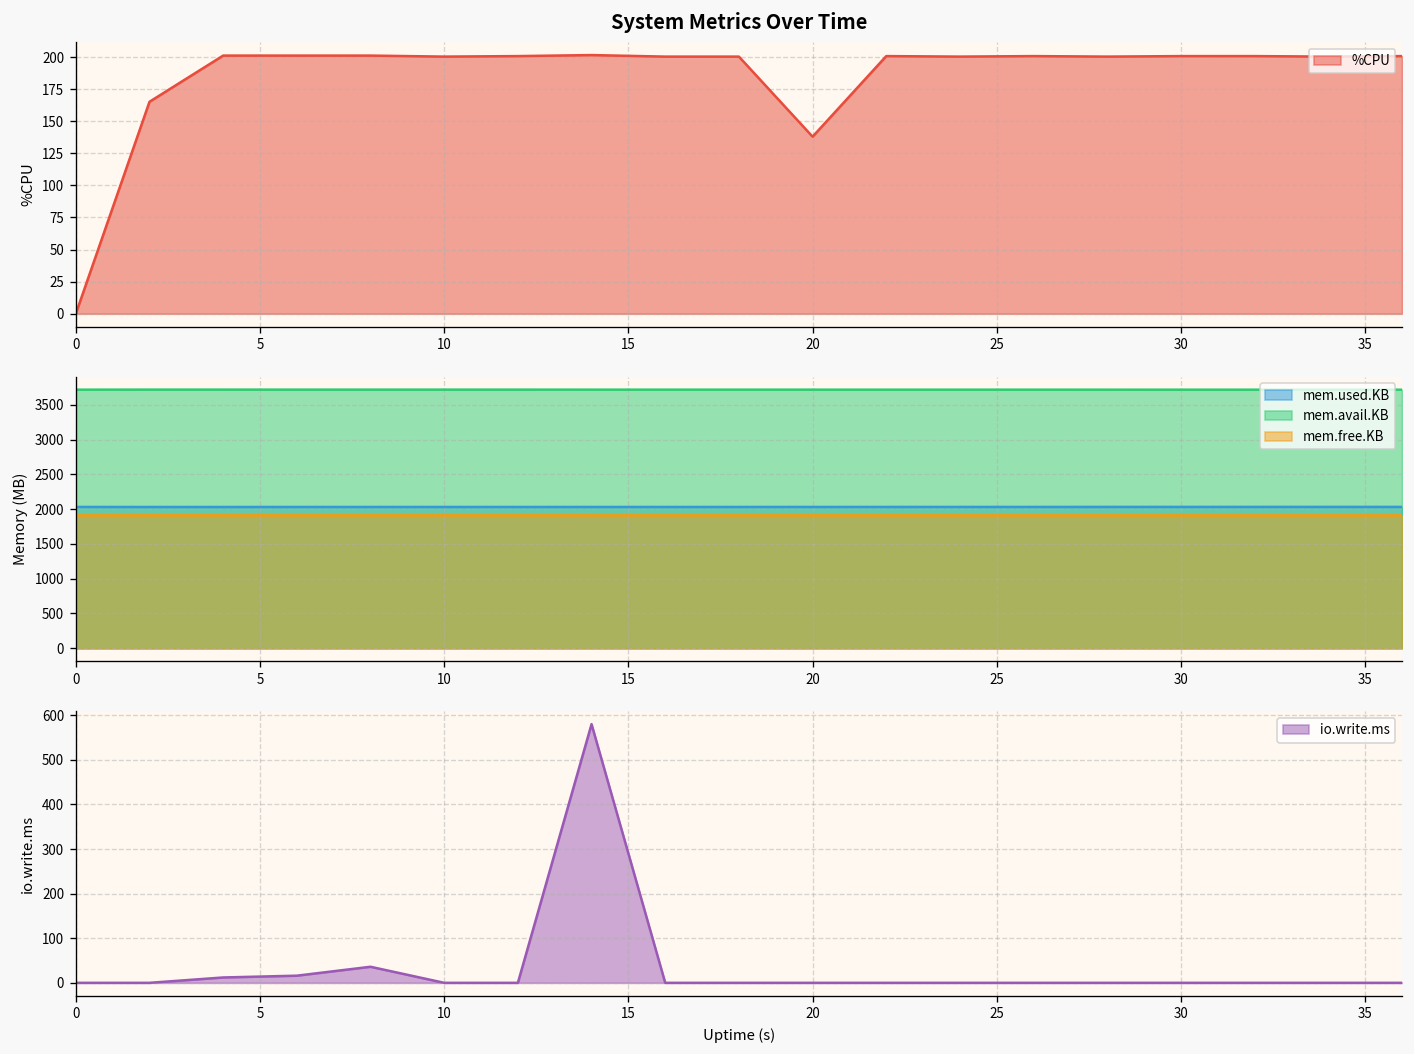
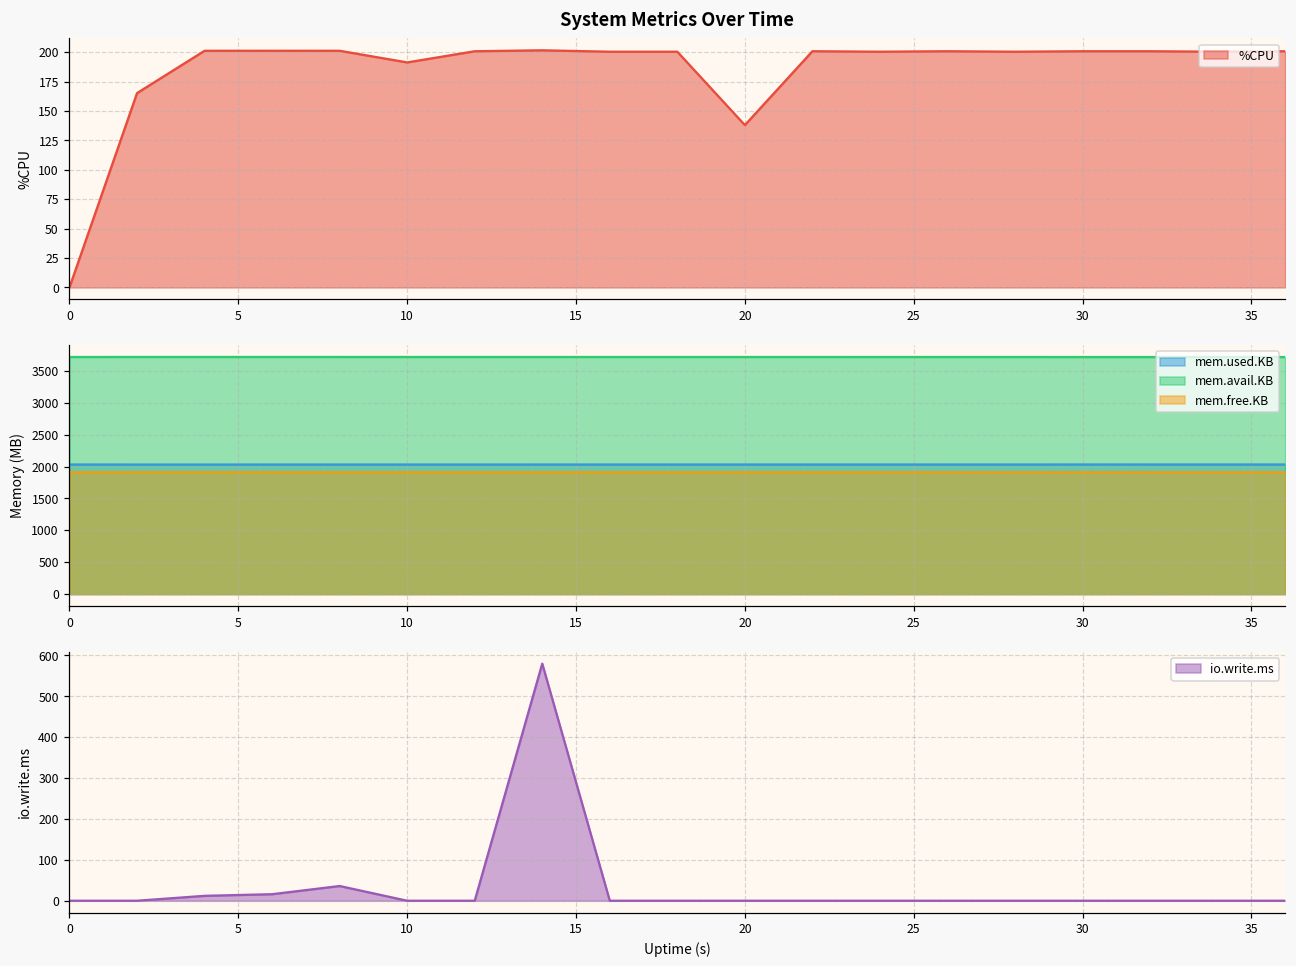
System Metrics Over Time, 10: 200 -> 191
